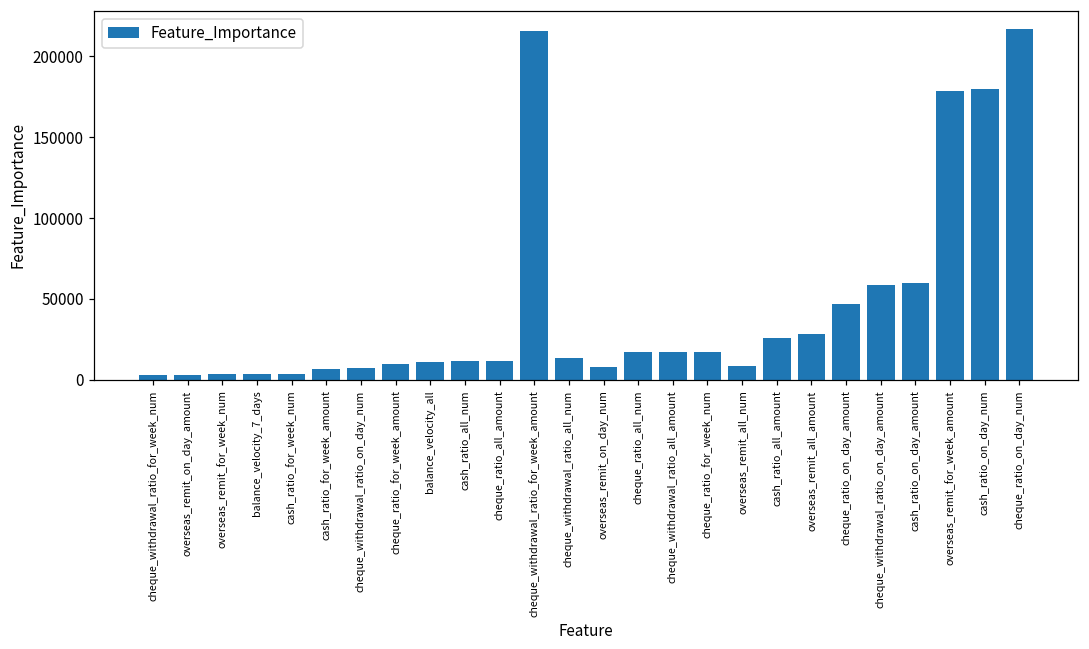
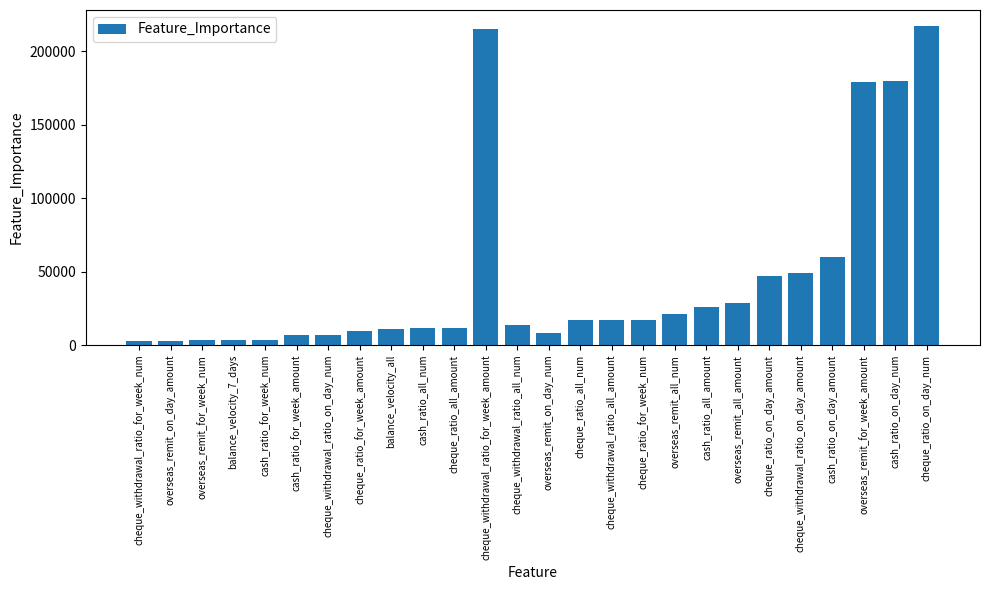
overseas_remit_all_num: 9000 -> 21000
cheque_withdrawal_ratio_on_day_amount: 59000 -> 49000
